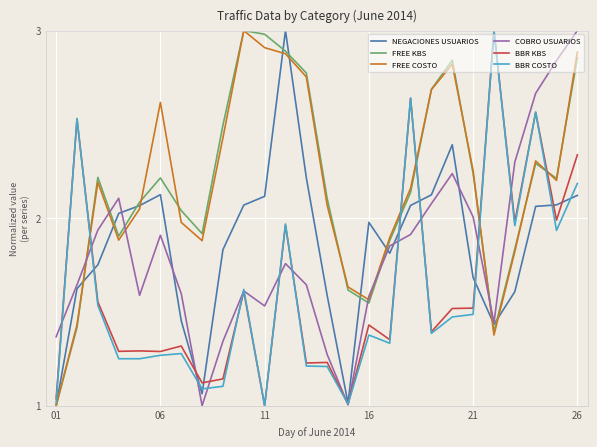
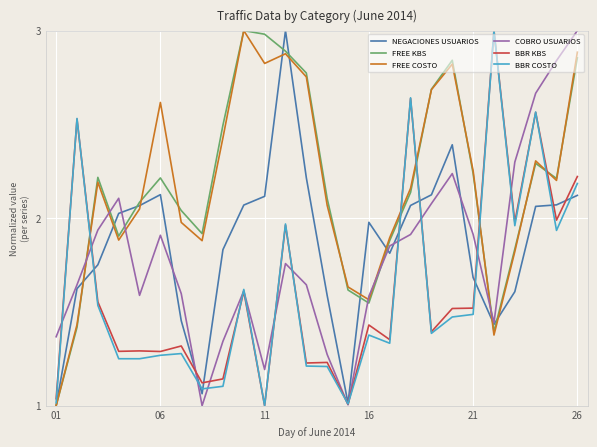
FREE COSTO, 11: 2.91 -> 2.82
COBRO USUARIOS, 11: 1.53 -> 1.19
COBRO USUARIOS, 21: 2.01 -> 1.91
BBR KBS, 26: 2.34 -> 2.22
